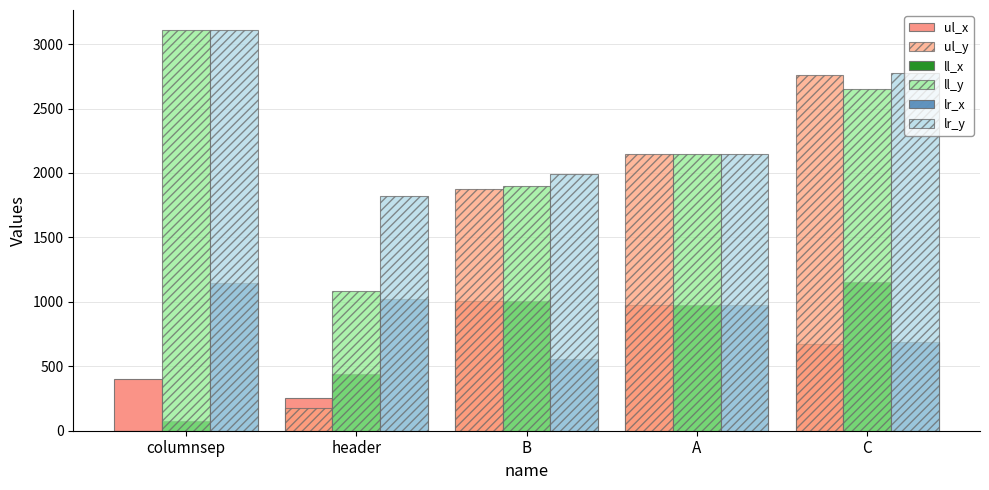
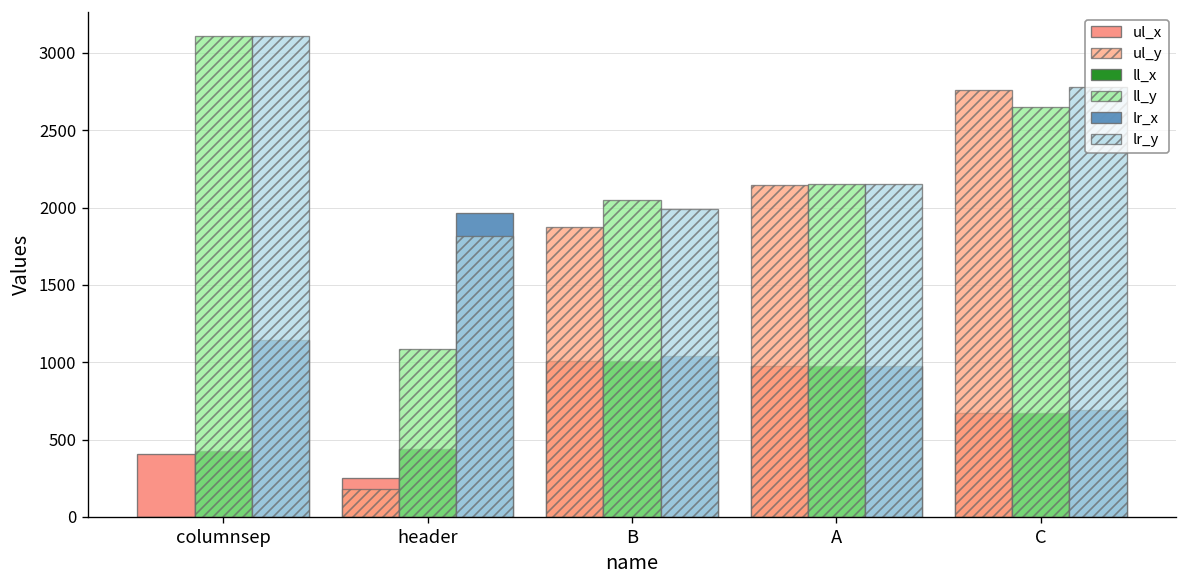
ll_x, columnsep: 80 -> 430
lr_x, header: 1020 -> 1970
ll_y, B: 1900 -> 2050
lr_x, B: 560 -> 1040
ll_x, C: 1150 -> 670
